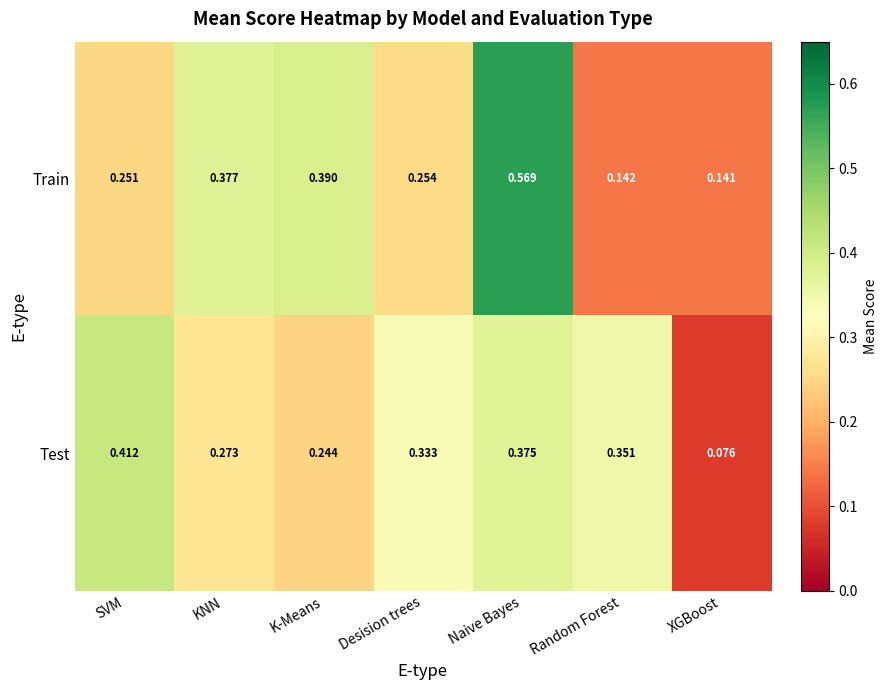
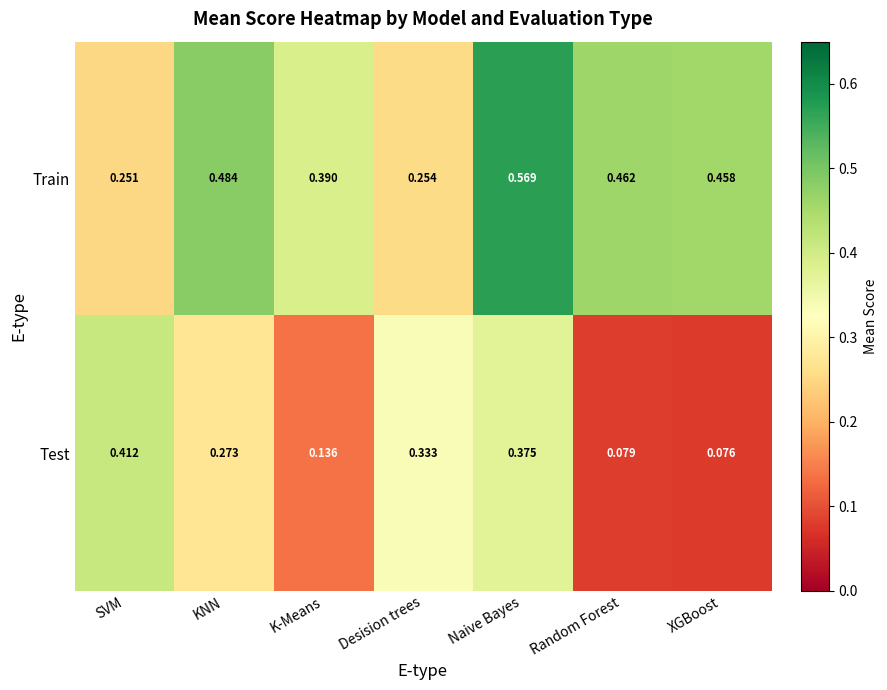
Train, KNN: 0.377 -> 0.484
Train, Random Forest: 0.142 -> 0.462
Train, XGBoost: 0.141 -> 0.458
Test, K-Means: 0.244 -> 0.136
Test, Random Forest: 0.351 -> 0.079
